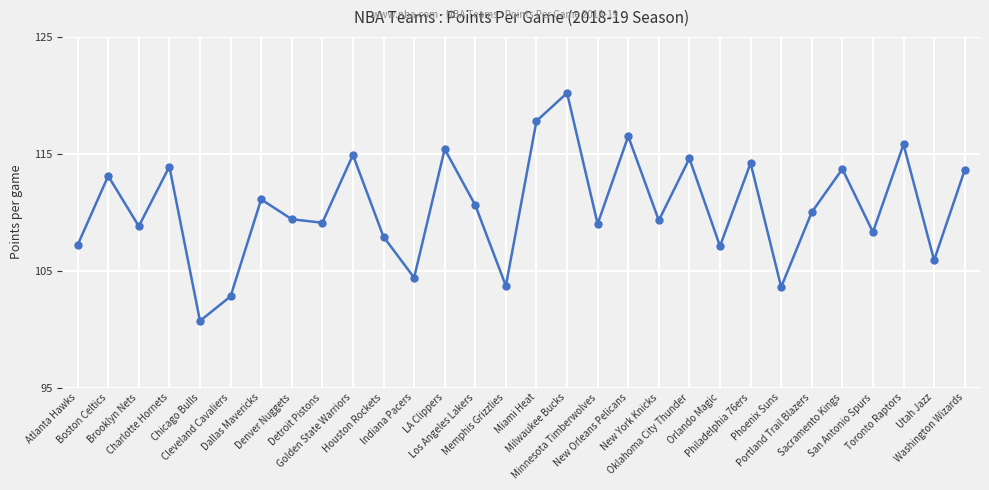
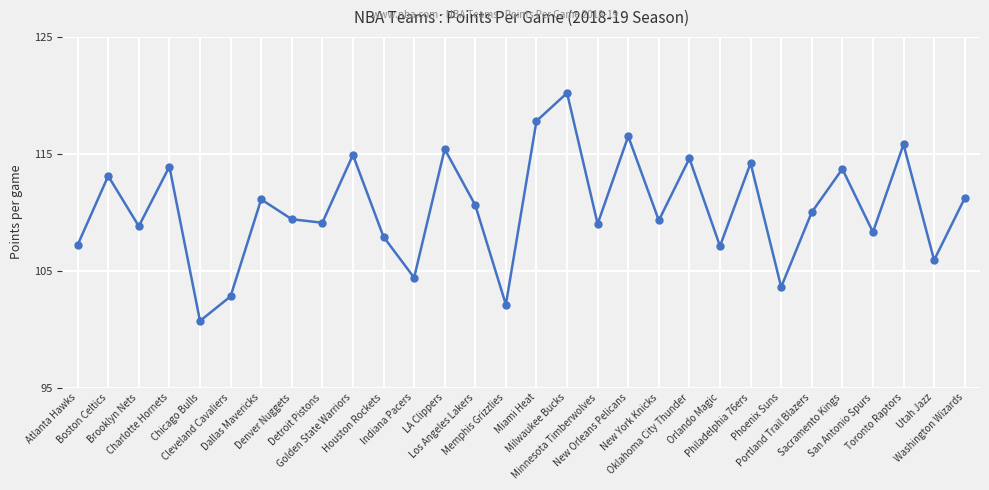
Memphis Grizzlies: 103.7 -> 102.1
Washington Wizards: 113.6 -> 111.2
